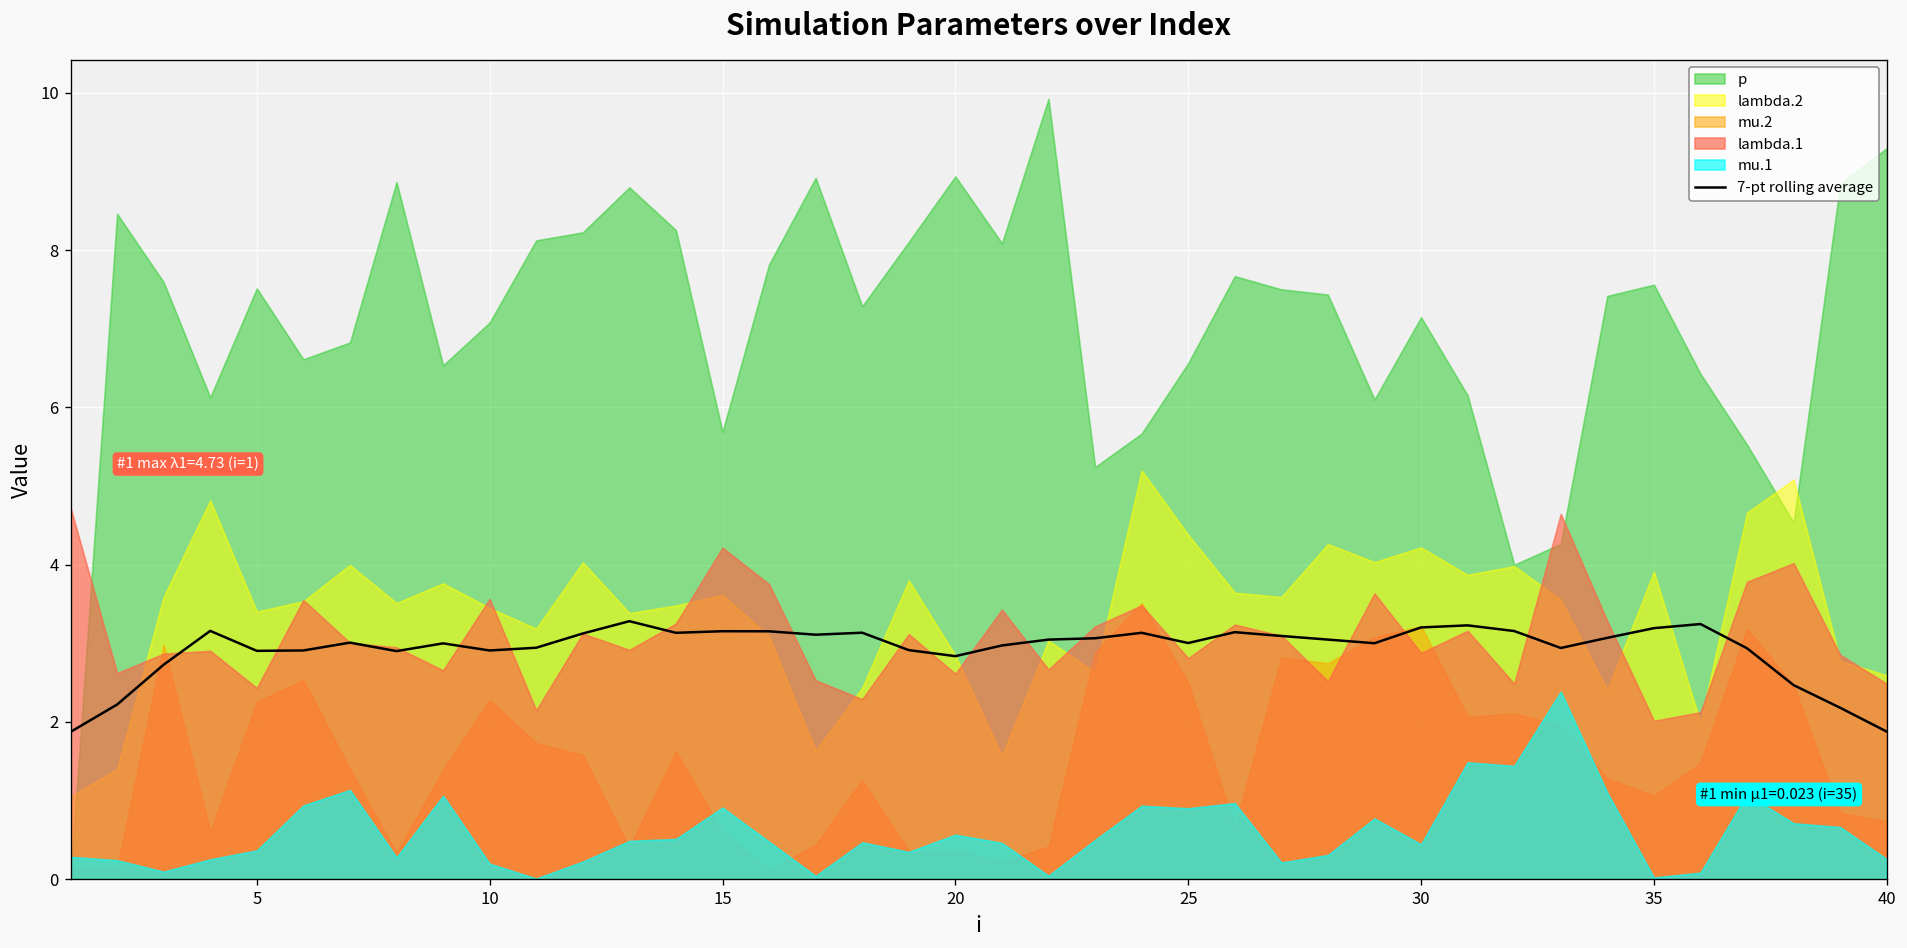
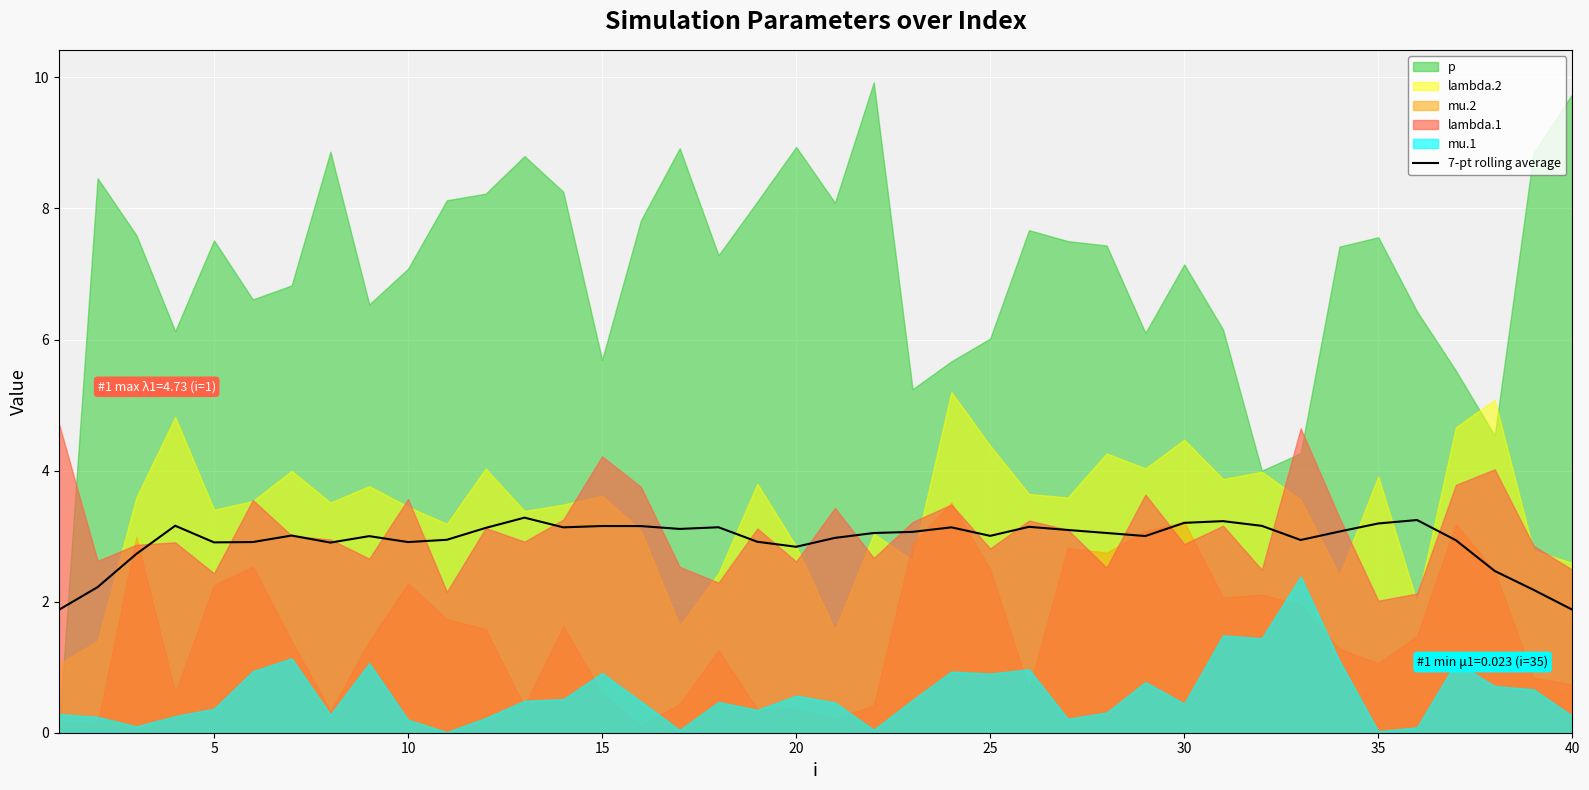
p, 25: 6.6 -> 6.0
lambda.2, 30: 4.2 -> 4.5
p, 40: 9.3 -> 9.7
